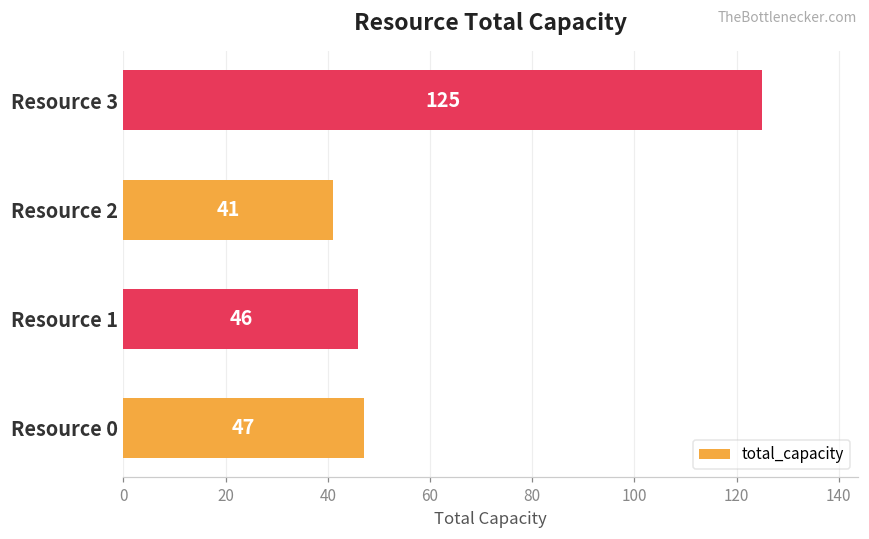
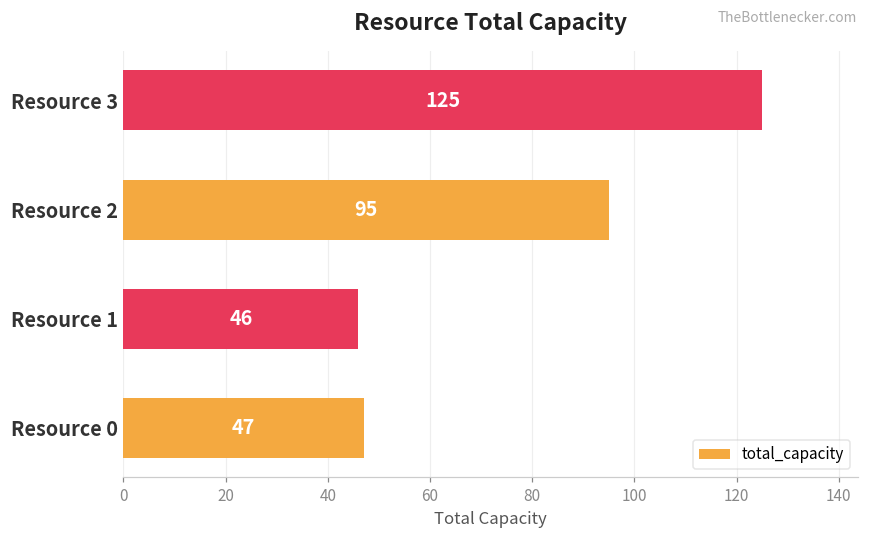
Resource 2: 41 -> 95
